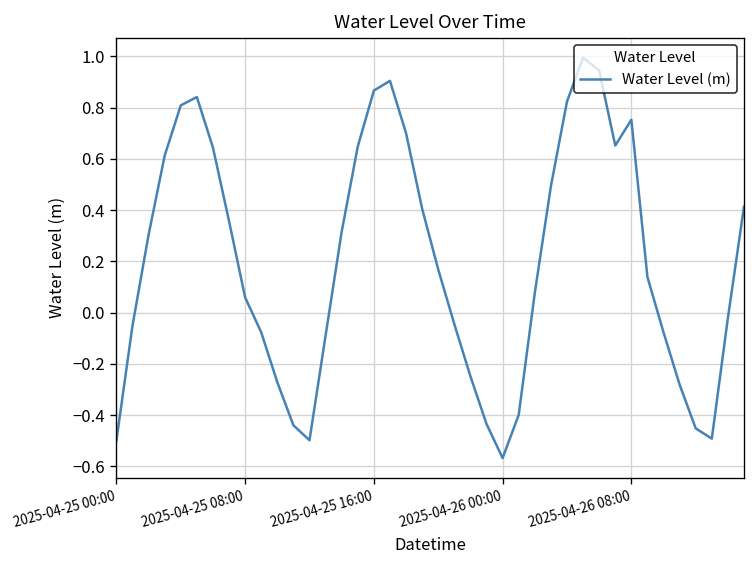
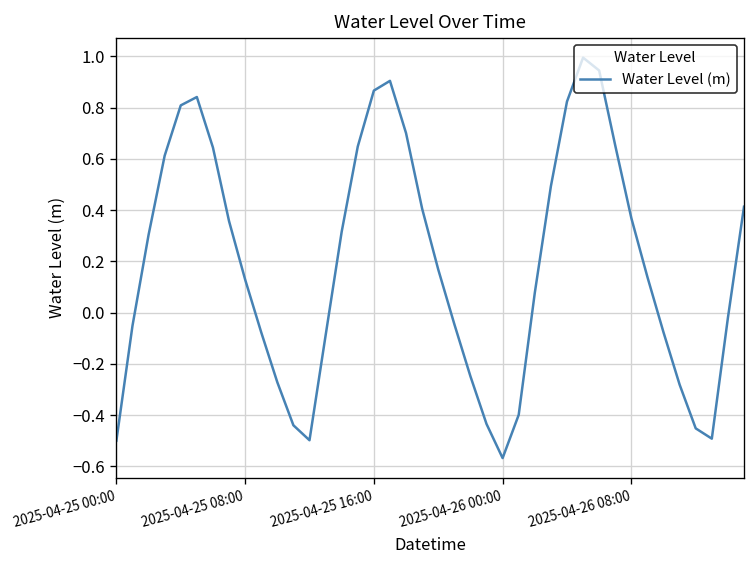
2025-04-25 08:00: 0.06 -> 0.13
2025-04-26 08:00: 0.75 -> 0.37
